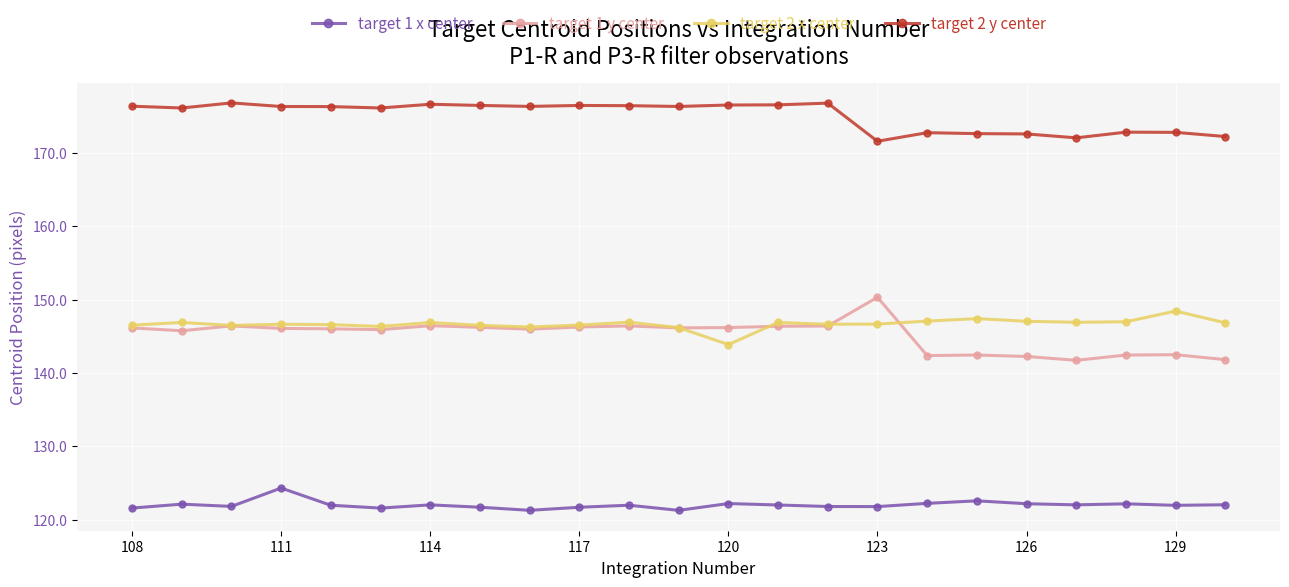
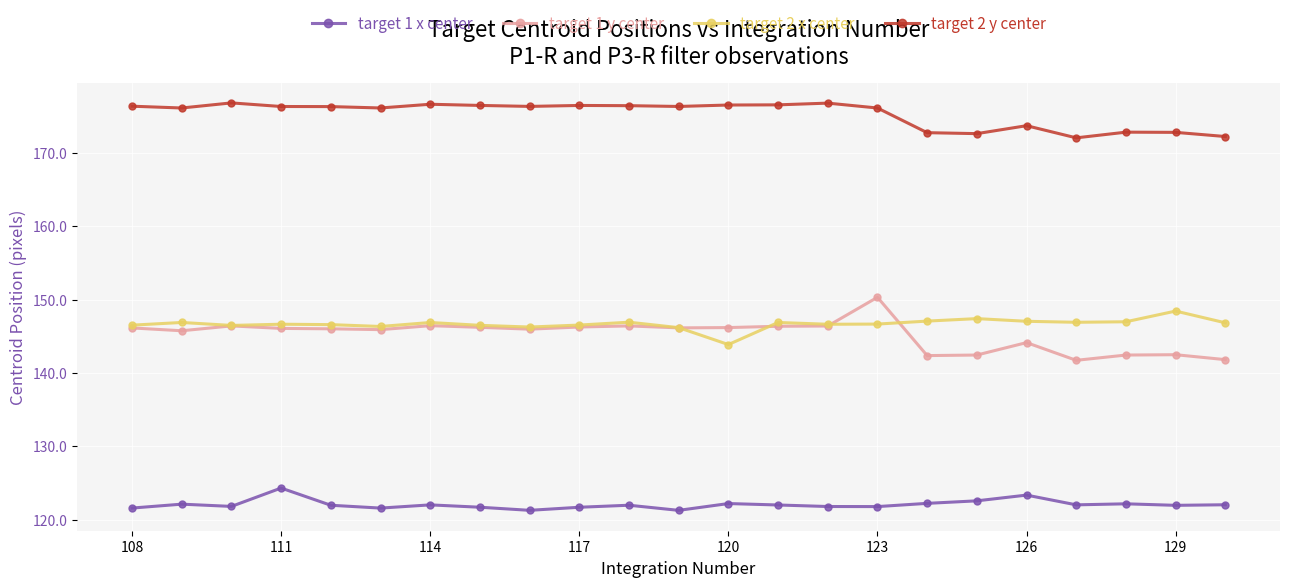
target 2 y center, 123: 172 -> 176
target 1 x center, 126: 122 -> 123
target 1 y center, 126: 142 -> 144
target 2 y center, 126: 173 -> 174
